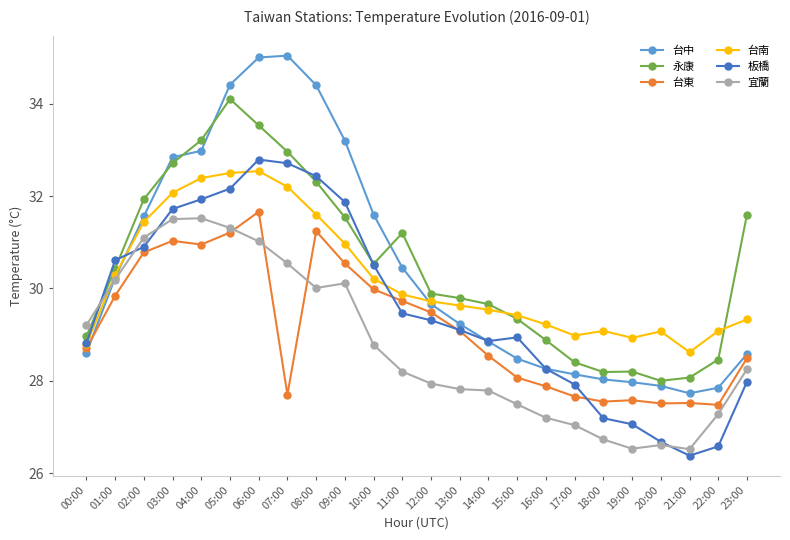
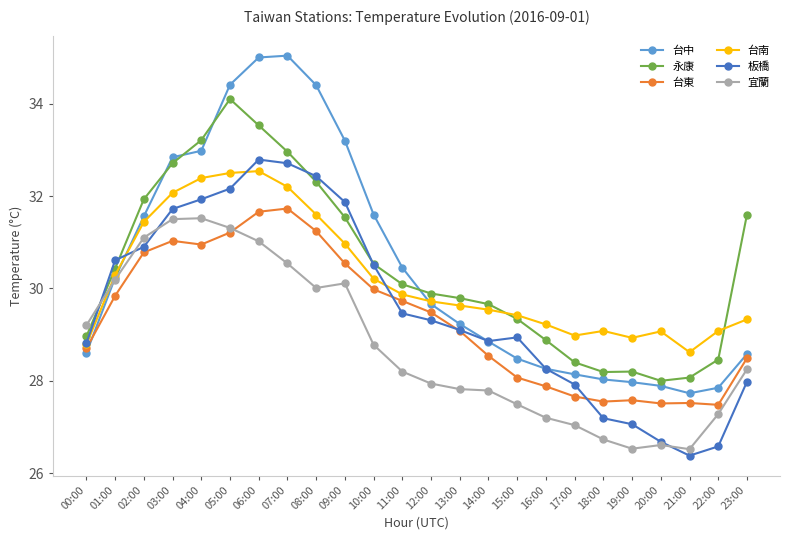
台東, 07:00: 27.7 -> 31.7
永康, 11:00: 31.2 -> 30.1
